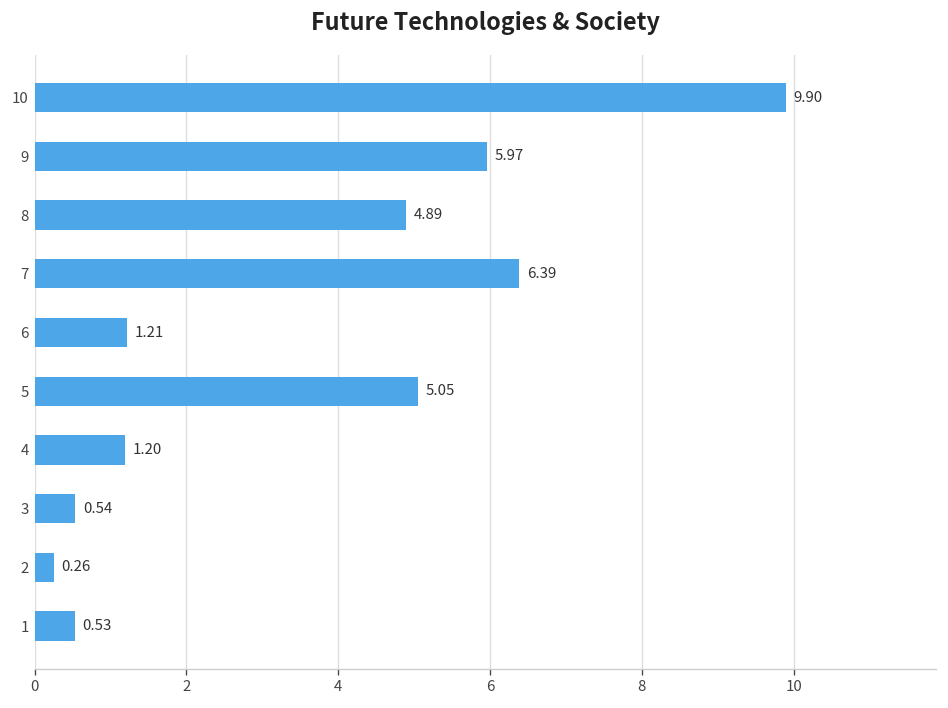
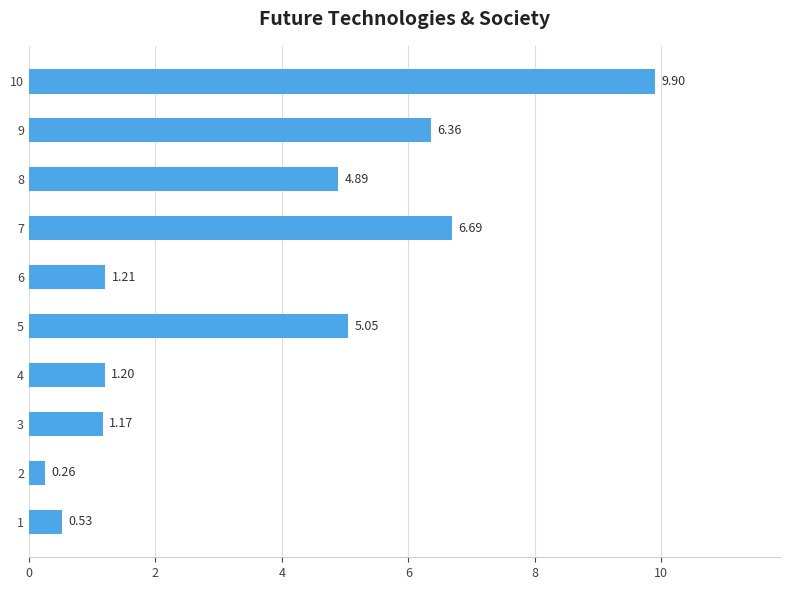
9: 5.97 -> 6.36
7: 6.39 -> 6.69
3: 0.54 -> 1.17
